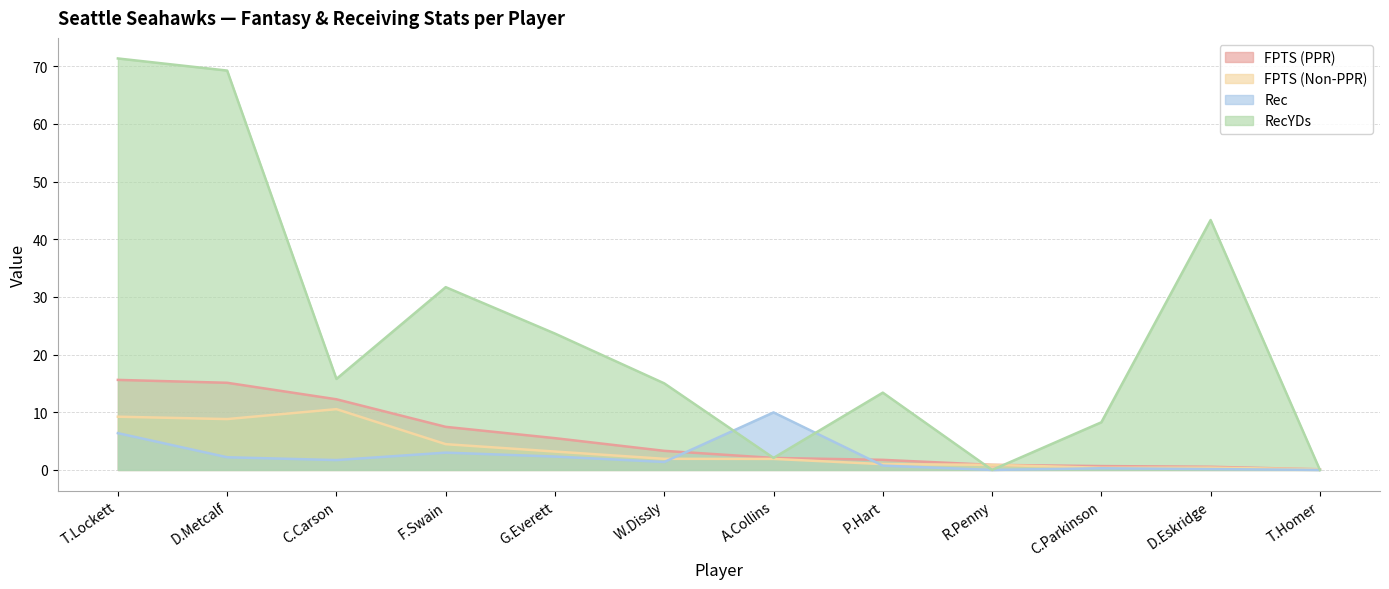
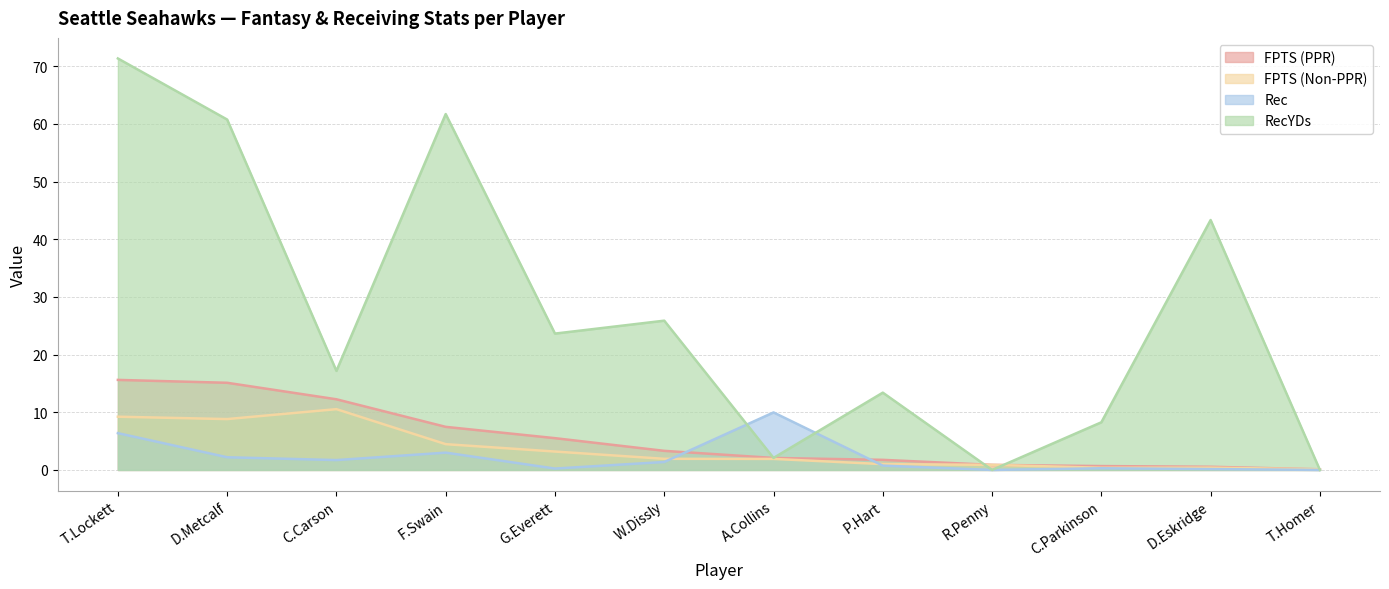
RecYDs, D.Metcalf: 69 -> 61
RecYDs, C.Carson: 16 -> 17
RecYDs, F.Swain: 32 -> 62
Rec, G.Everett: 2 -> 0
RecYDs, W.Dissly: 15 -> 26
